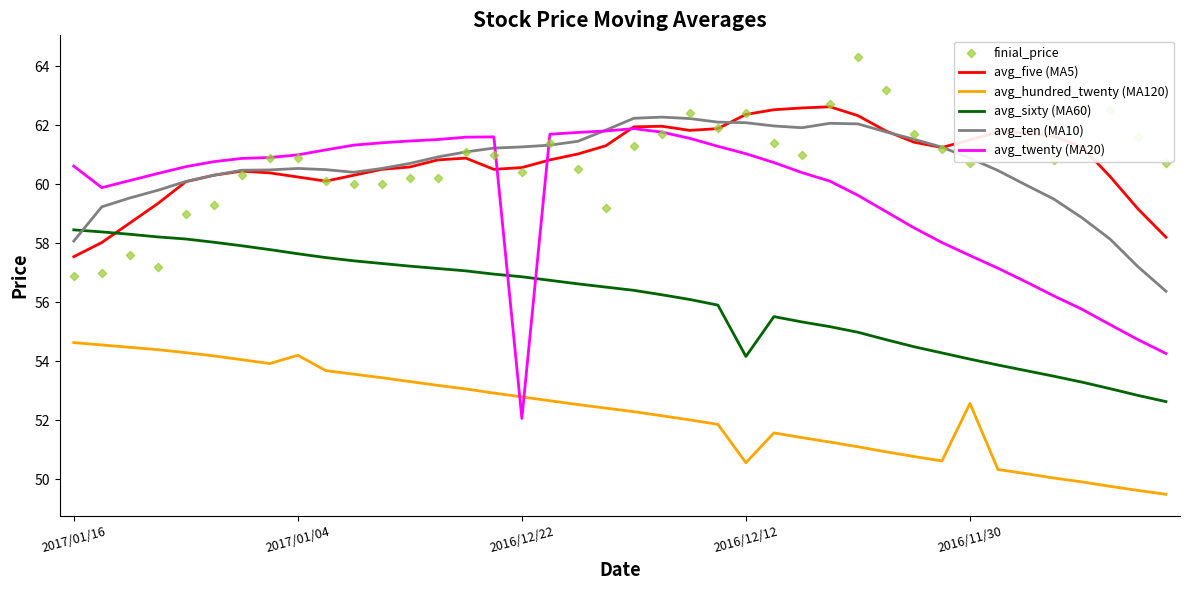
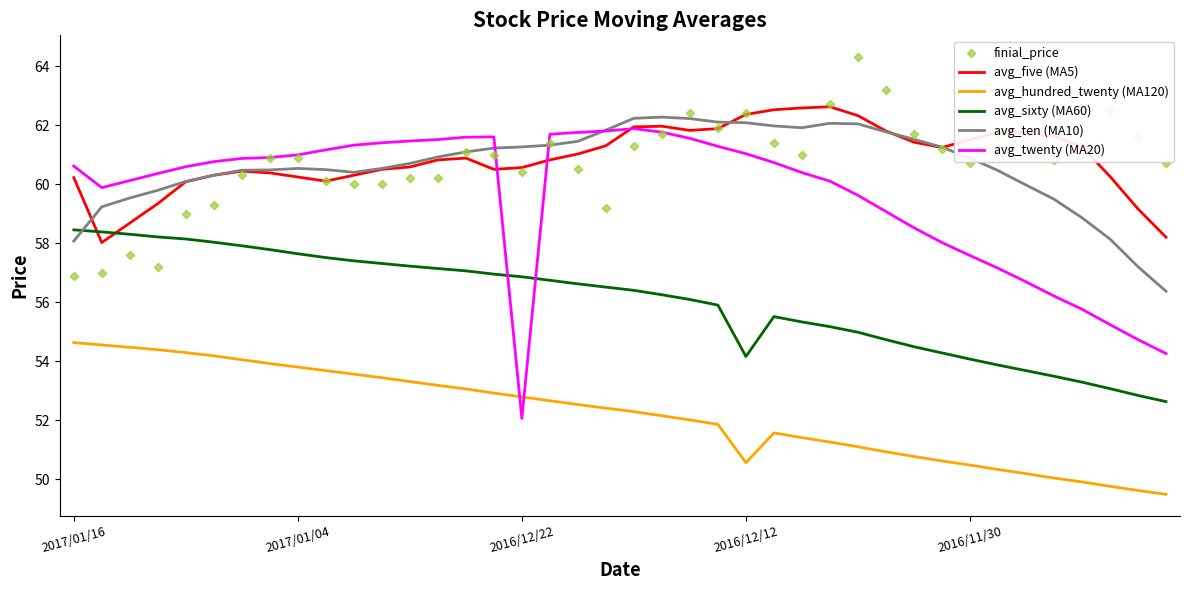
avg_five (MA5), 2017/01/16: 57.5 -> 60.2
avg_hundred_twenty (MA120), 2017/01/04: 54.2 -> 53.8
avg_hundred_twenty (MA120), 2016/11/30: 52.6 -> 50.5
